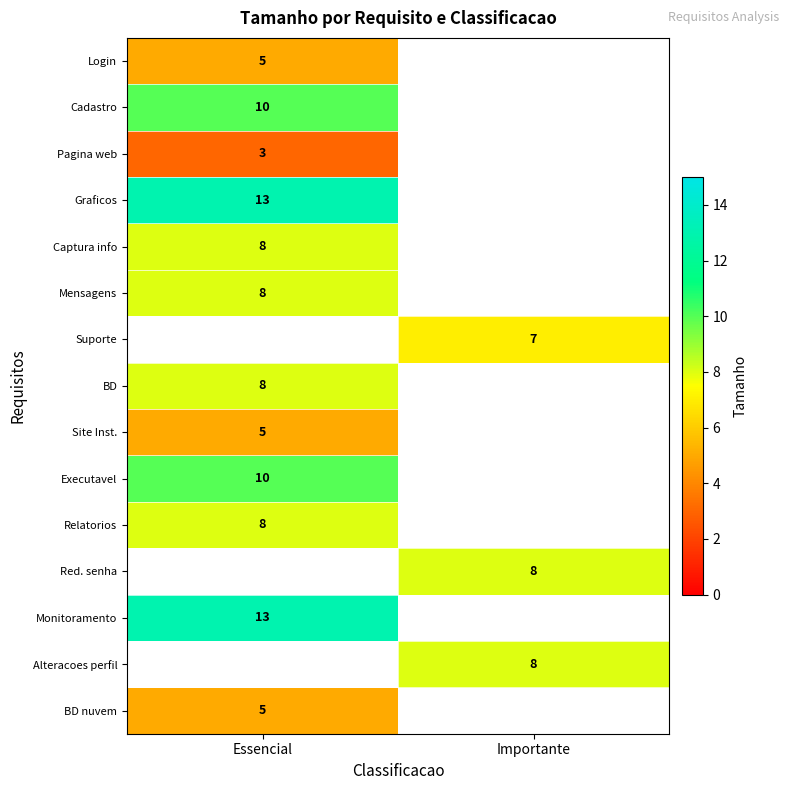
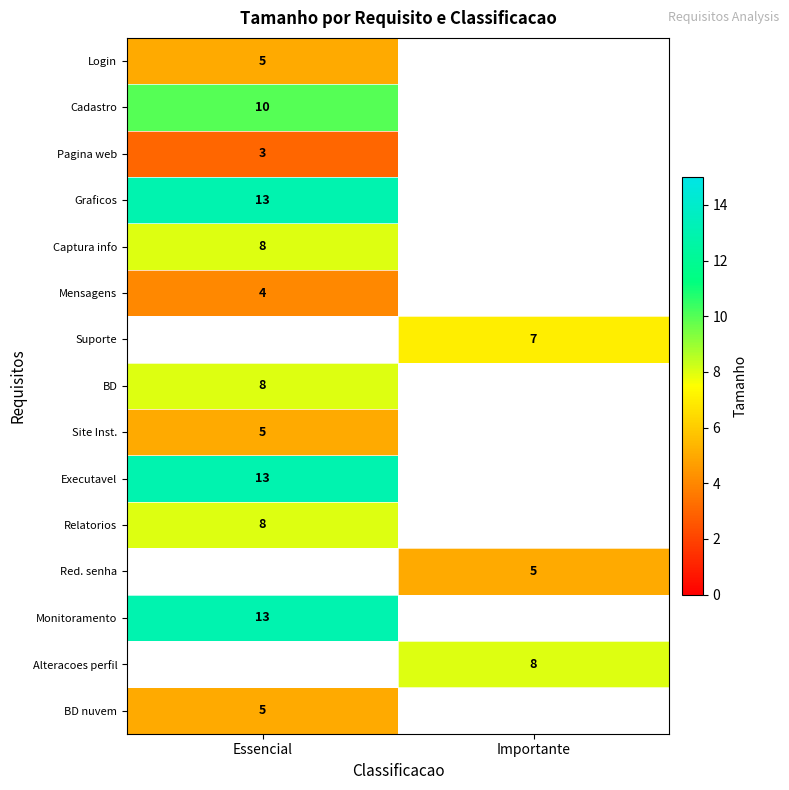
Mensagens, Essencial: 8 -> 4
Executavel, Essencial: 10 -> 13
Red. senha, Importante: 8 -> 5
